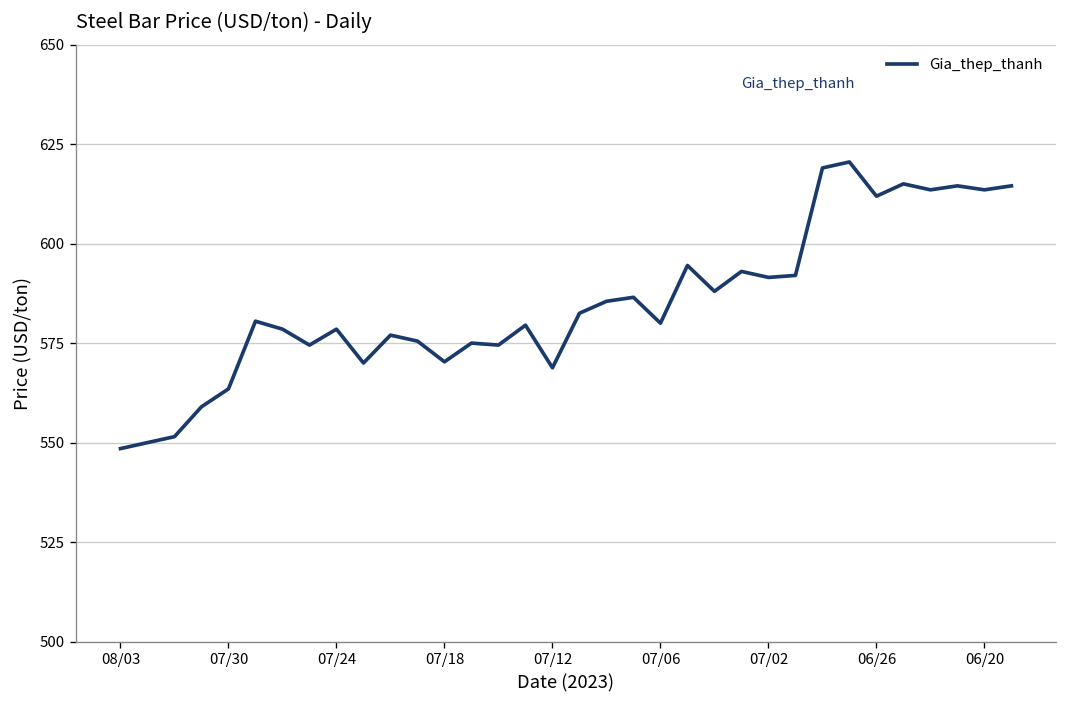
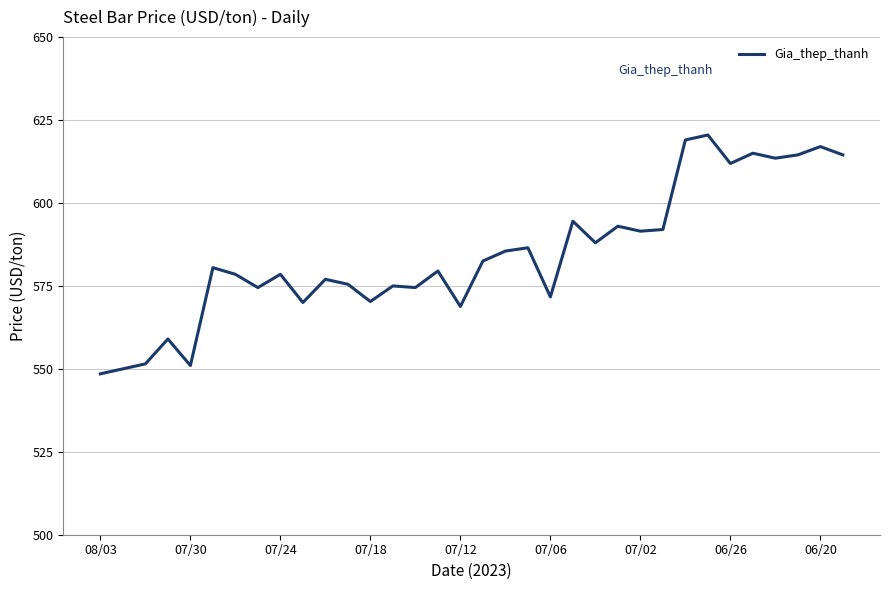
07/30: 564 -> 551
07/06: 580 -> 572
06/20: 614 -> 617
